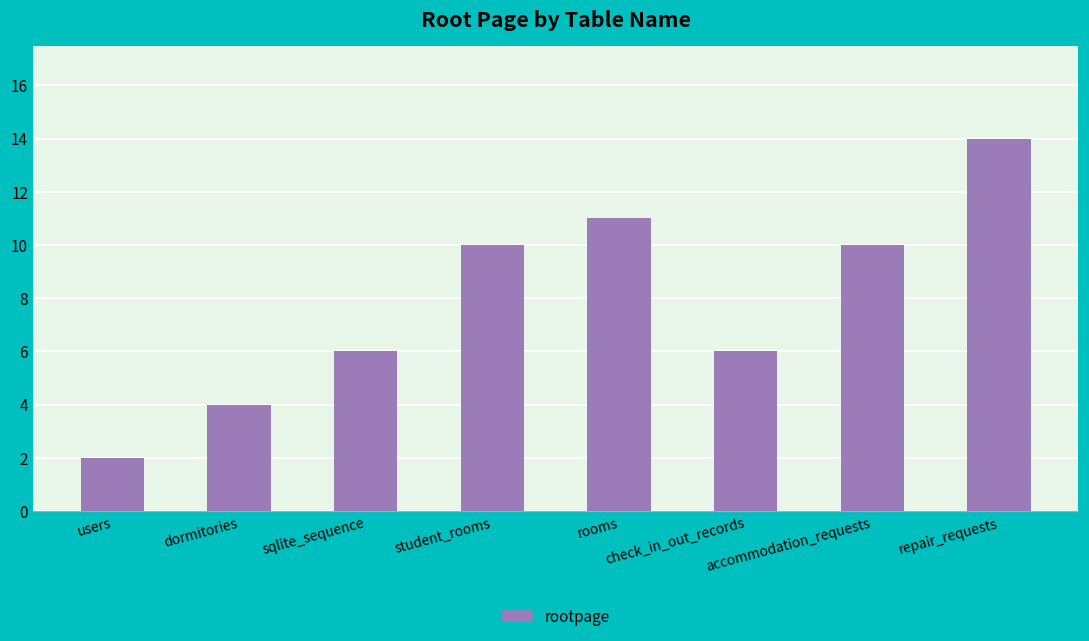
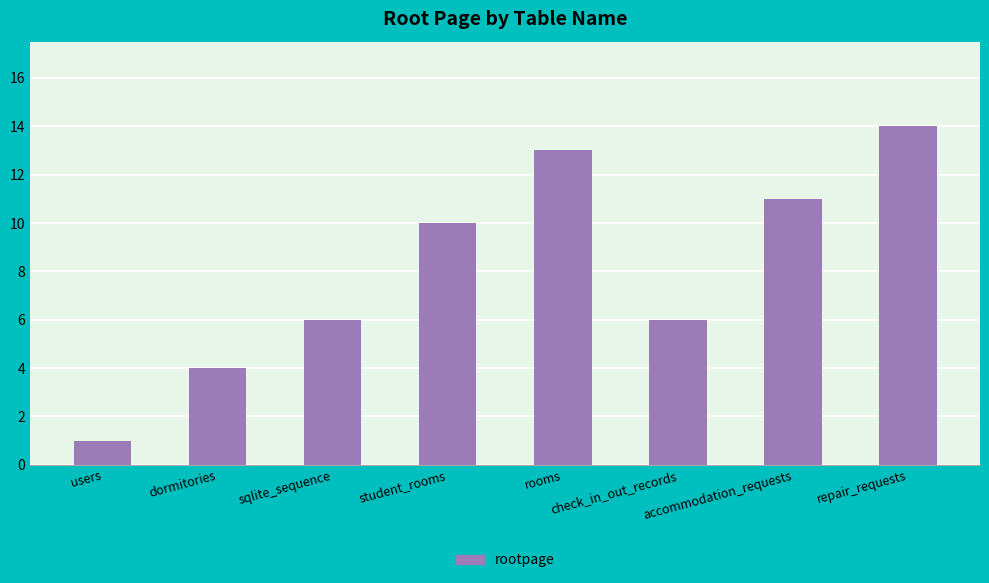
users: 2 -> 1
rooms: 11 -> 13
accommodation_requests: 10 -> 11
